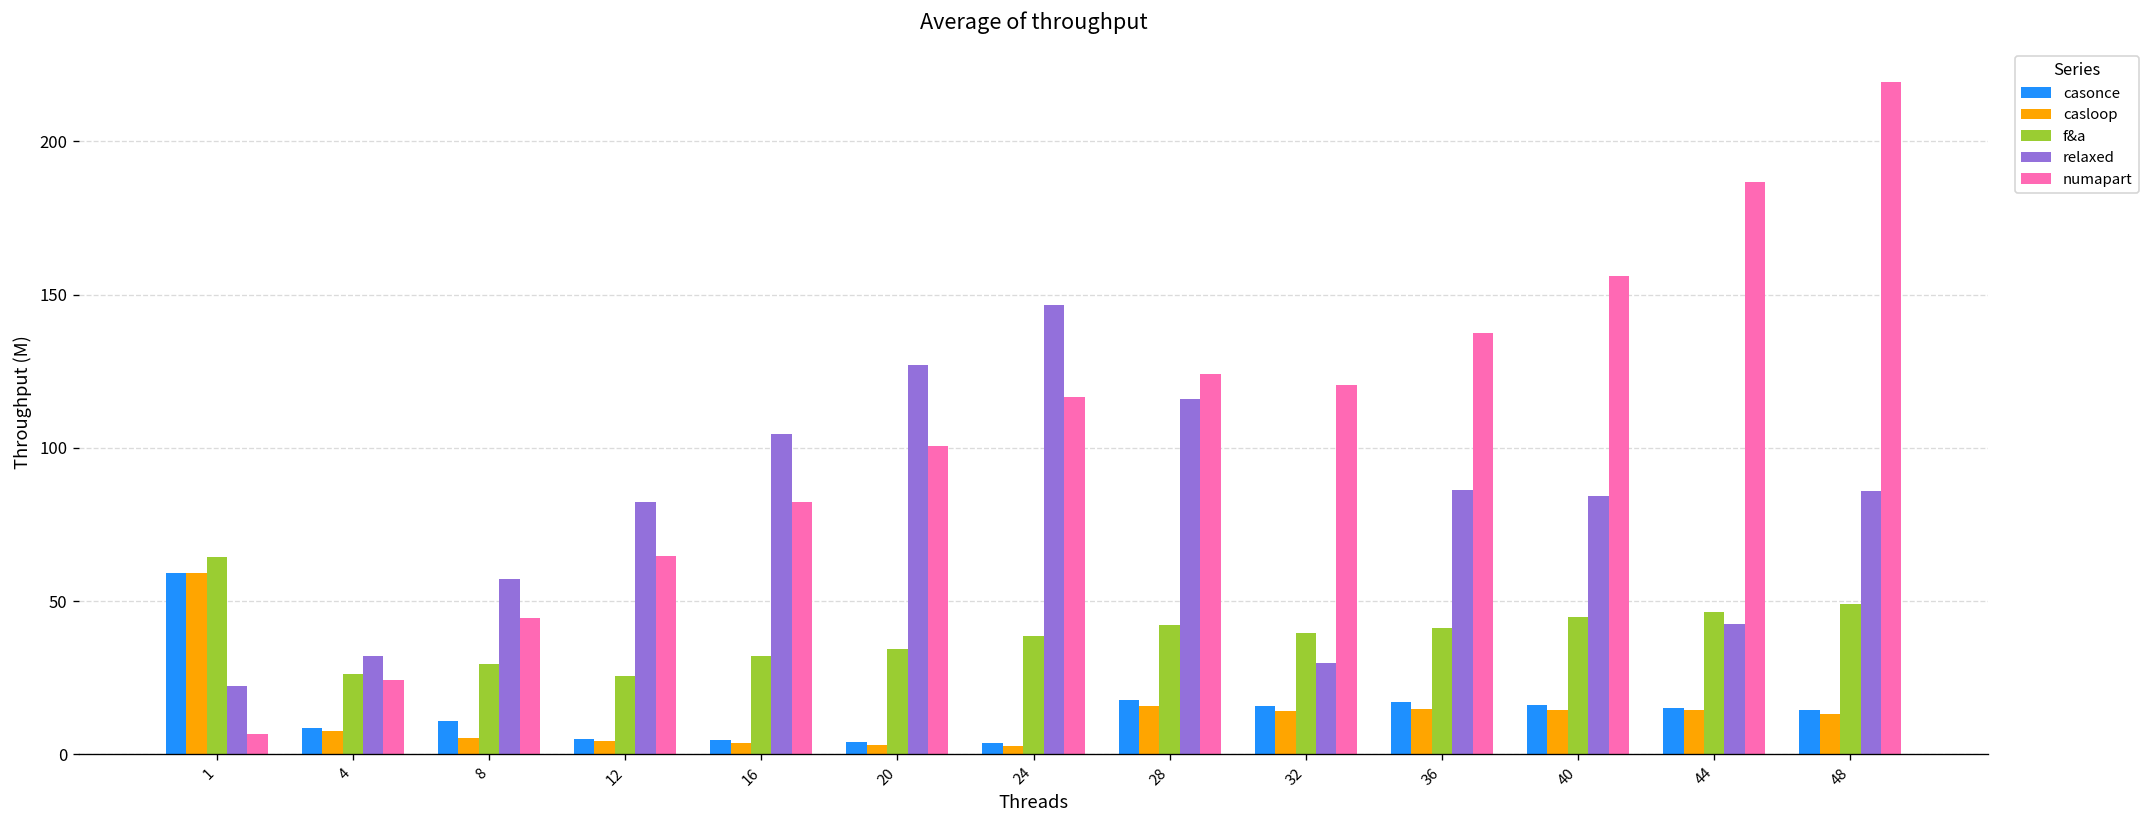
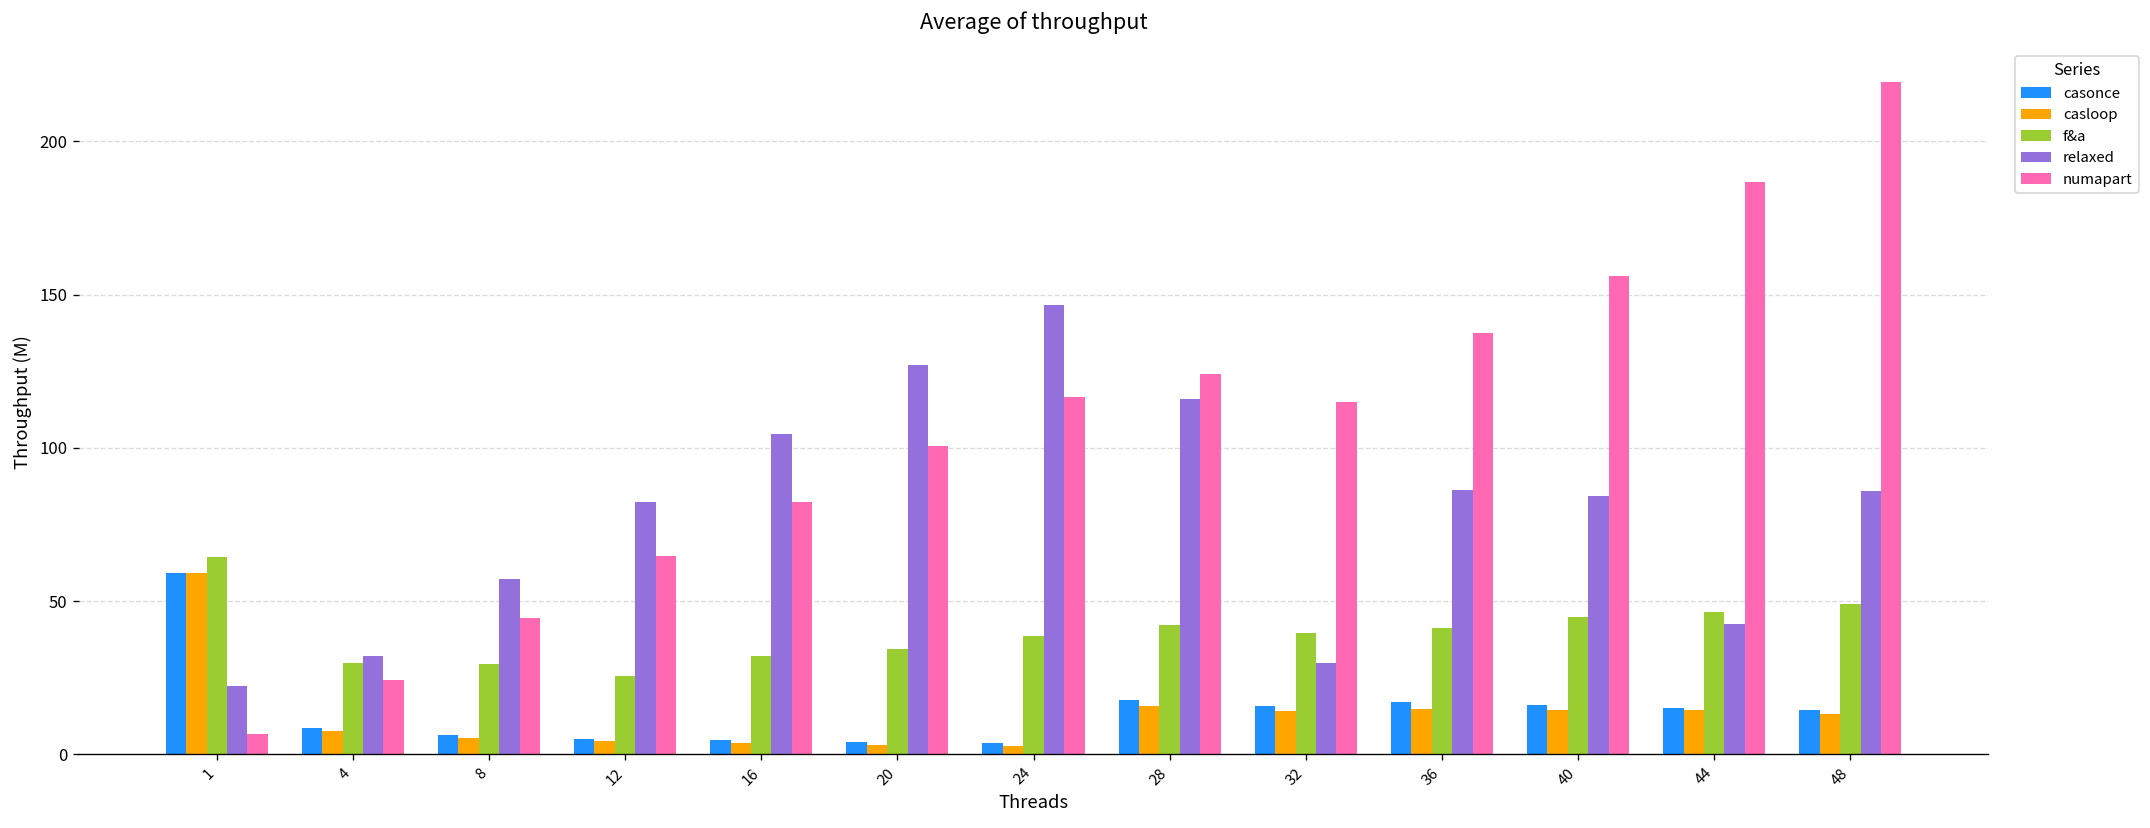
f&a, 4: 26 -> 30
casonce, 8: 11 -> 6
numapart, 32: 121 -> 115
